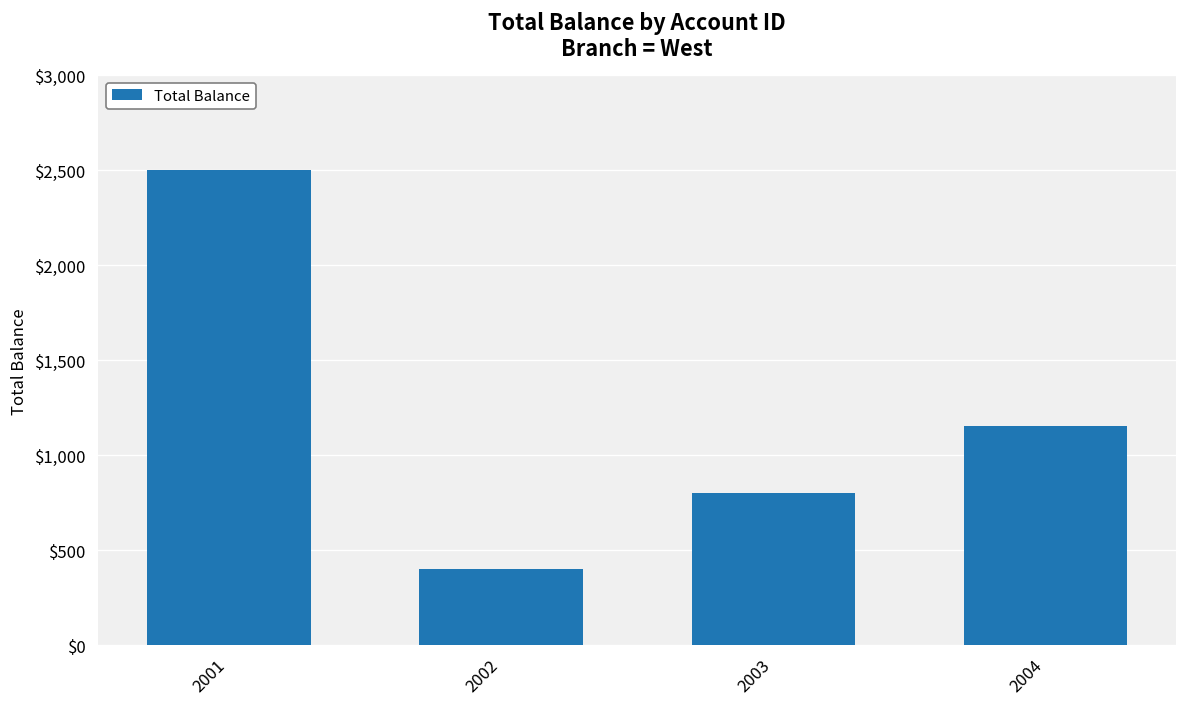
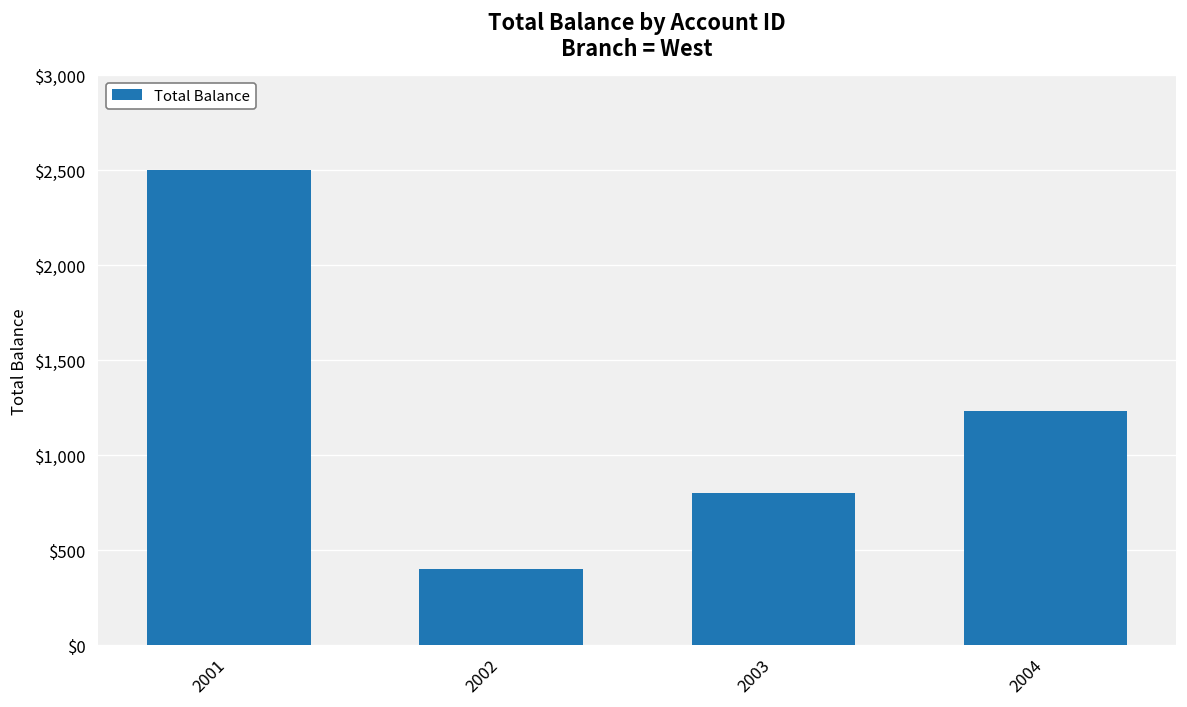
2004: $1,160 -> $1,230
